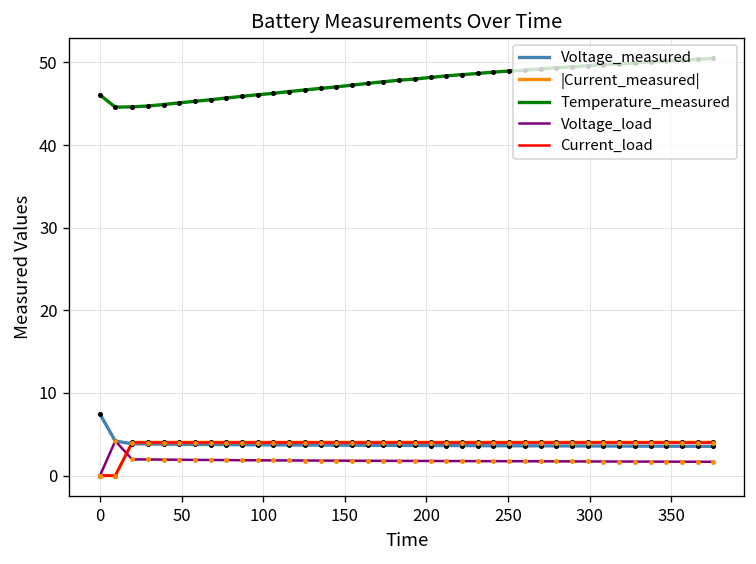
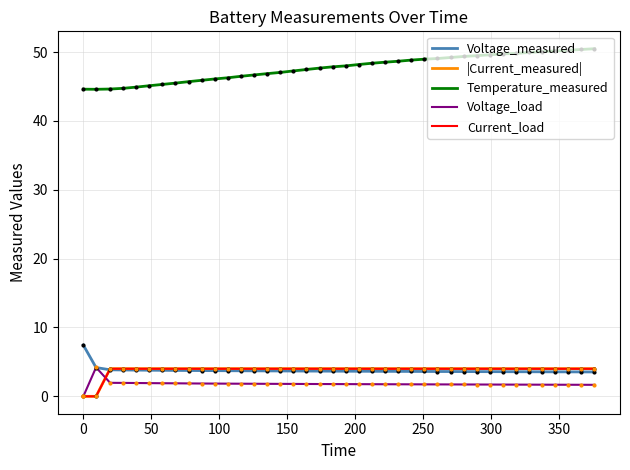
Temperature_measured, 0: 46 -> 45
